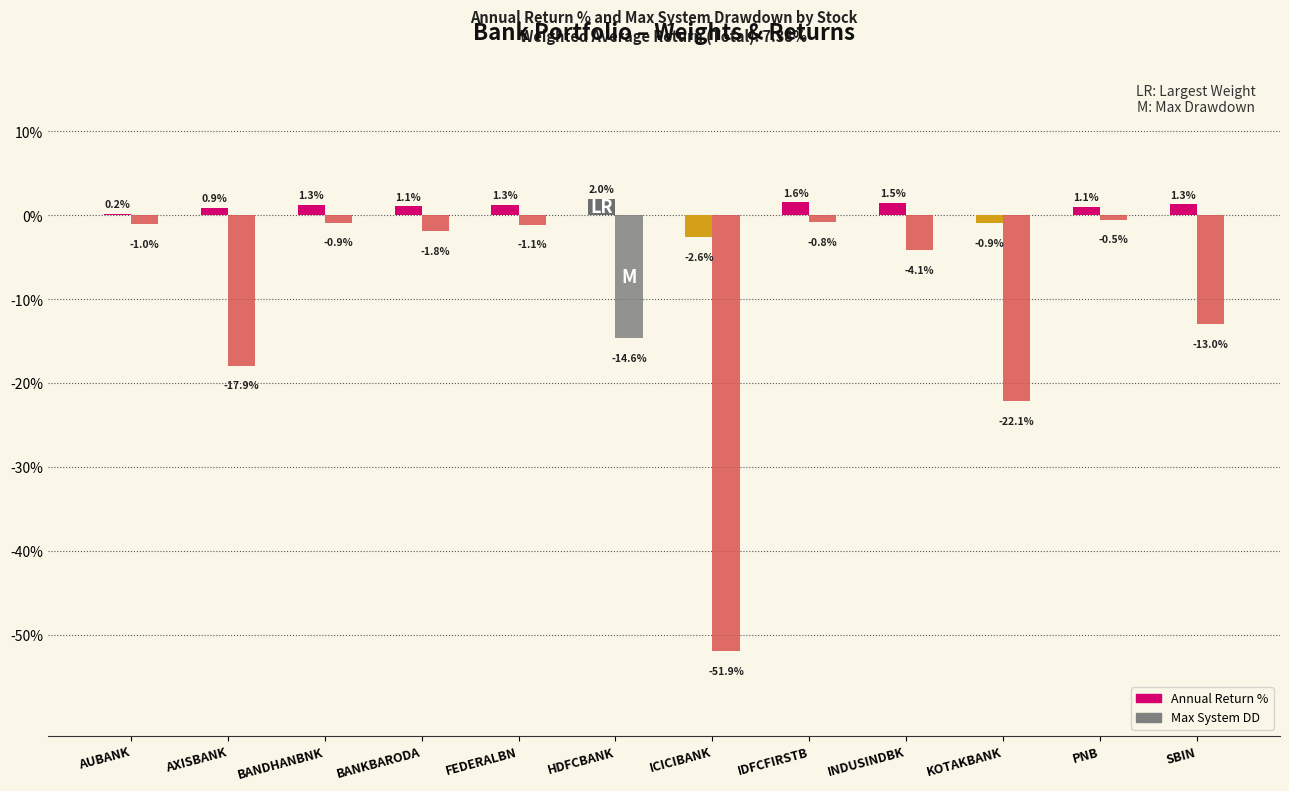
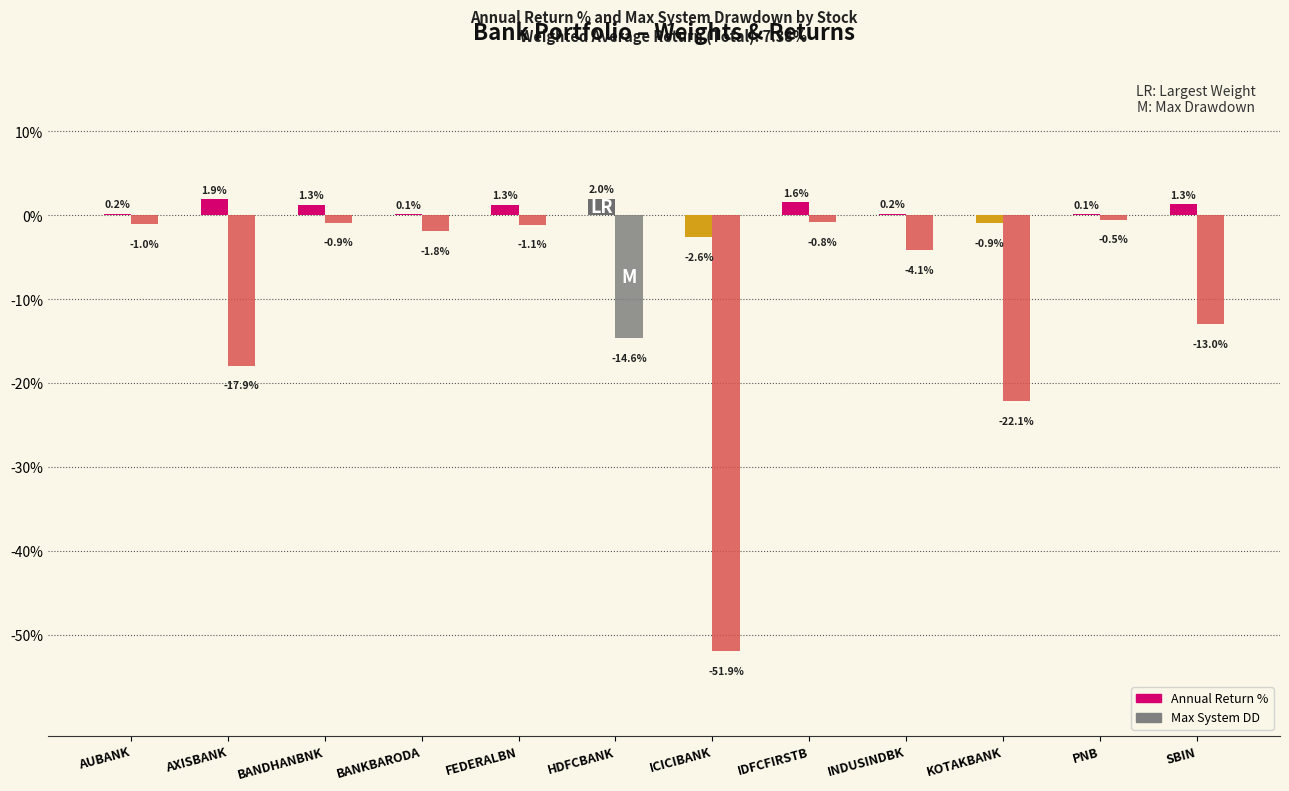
Annual Return %, AXISBANK: 0.9% -> 1.9%
Annual Return %, BANKBARODA: 1.1% -> 0.1%
Annual Return %, INDUSINDBK: 1.5% -> 0.2%
Annual Return %, PNB: 1.1% -> 0.1%
